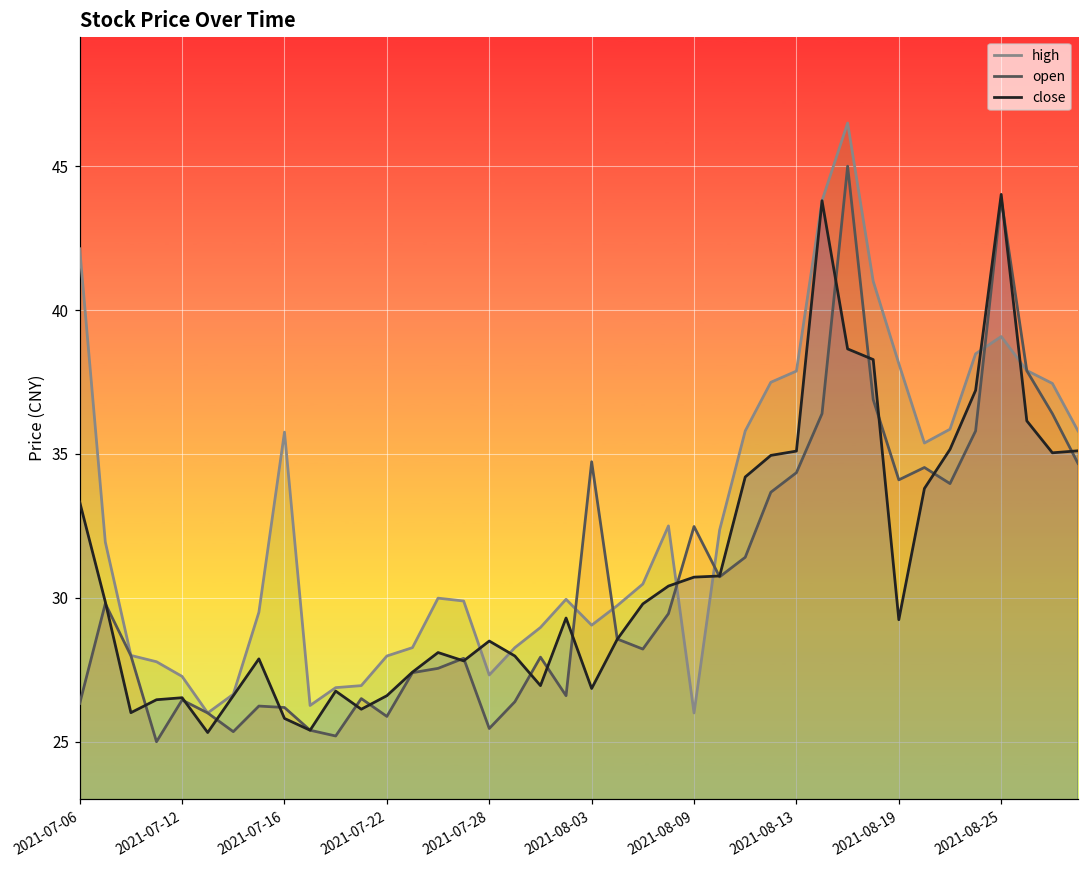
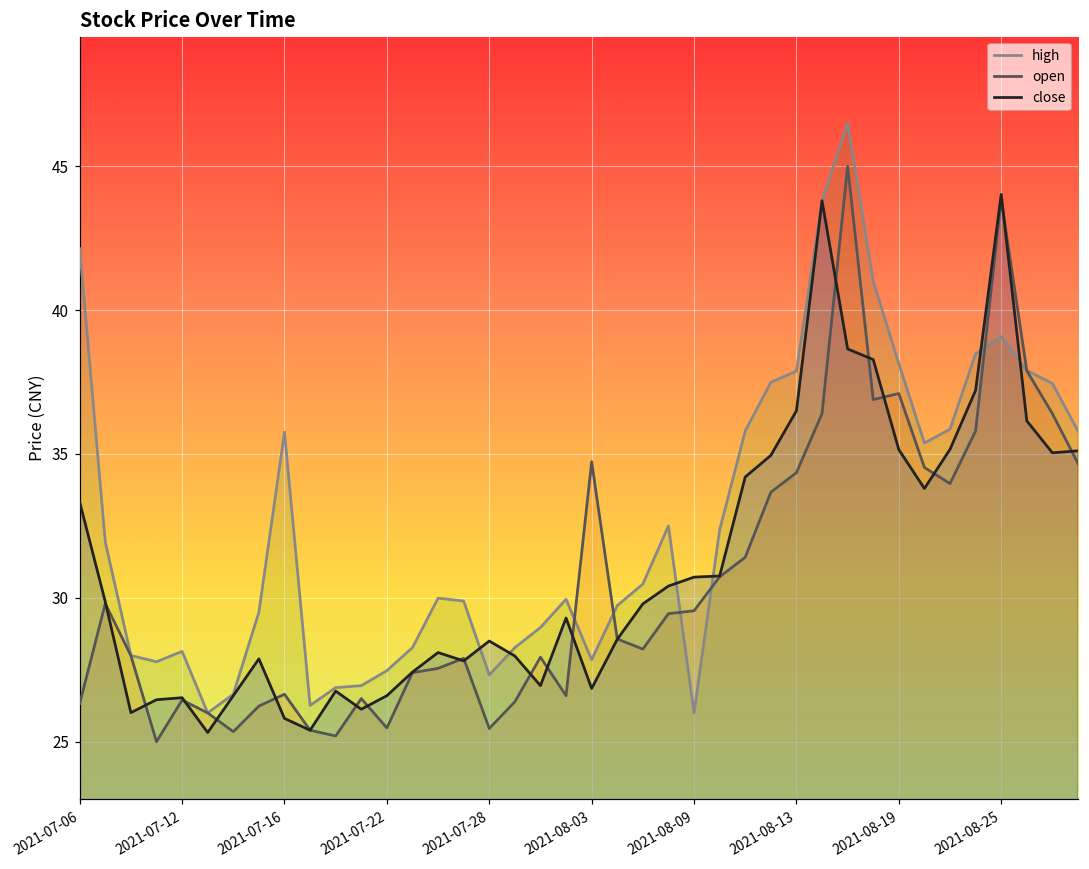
high, 2021-07-12: 27.3 -> 28.1
open, 2021-07-16: 26.2 -> 26.7
high, 2021-07-22: 28.0 -> 27.5
open, 2021-07-22: 25.9 -> 25.5
high, 2021-08-03: 29.1 -> 27.9
open, 2021-08-09: 32.5 -> 29.6
close, 2021-08-13: 35.1 -> 36.5
open, 2021-08-19: 34.1 -> 37.1
close, 2021-08-19: 29.2 -> 35.2
